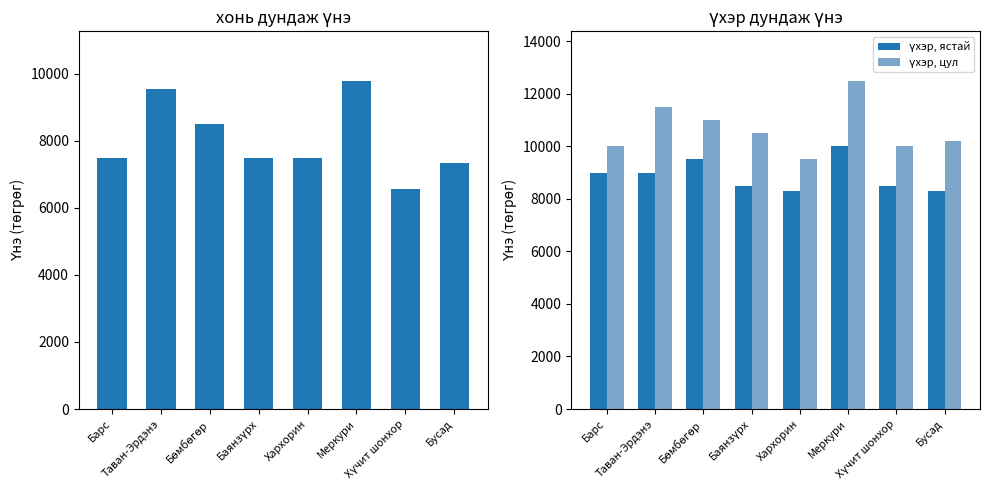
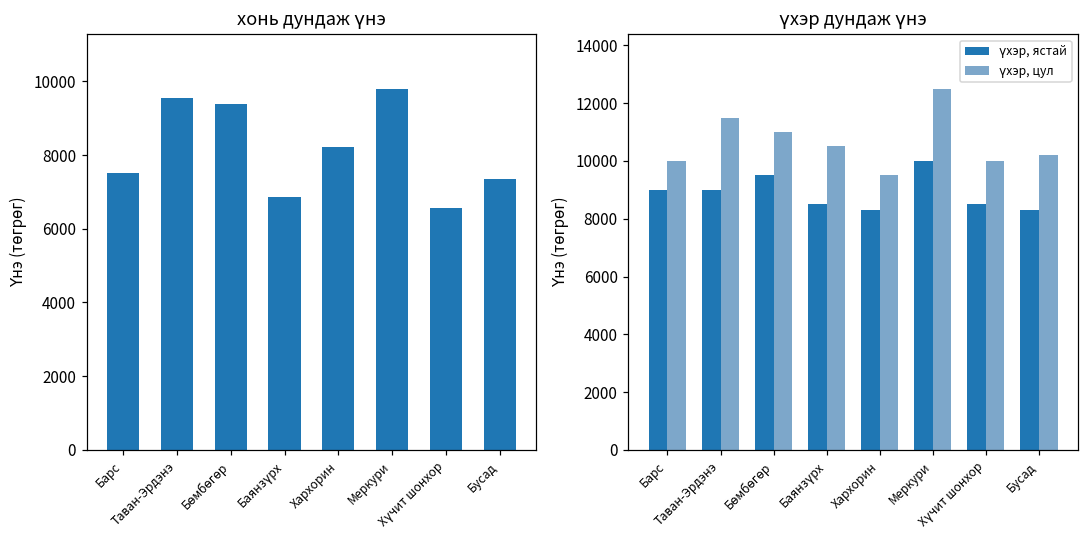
хонь дундаж үнэ, Бөмбөгөр: 8500 -> 9400
хонь дундаж үнэ, Баянзүрх: 7500 -> 6900
хонь дундаж үнэ, Хархорин: 7500 -> 8200
